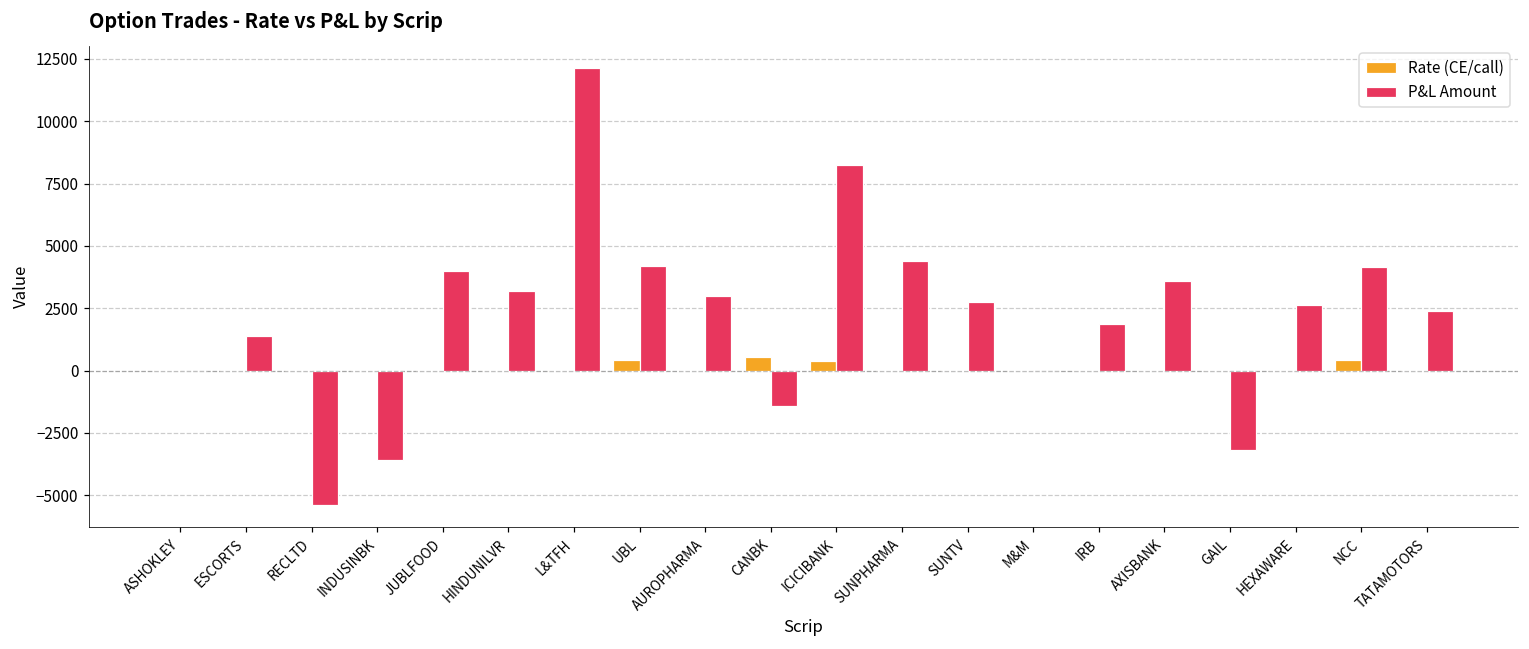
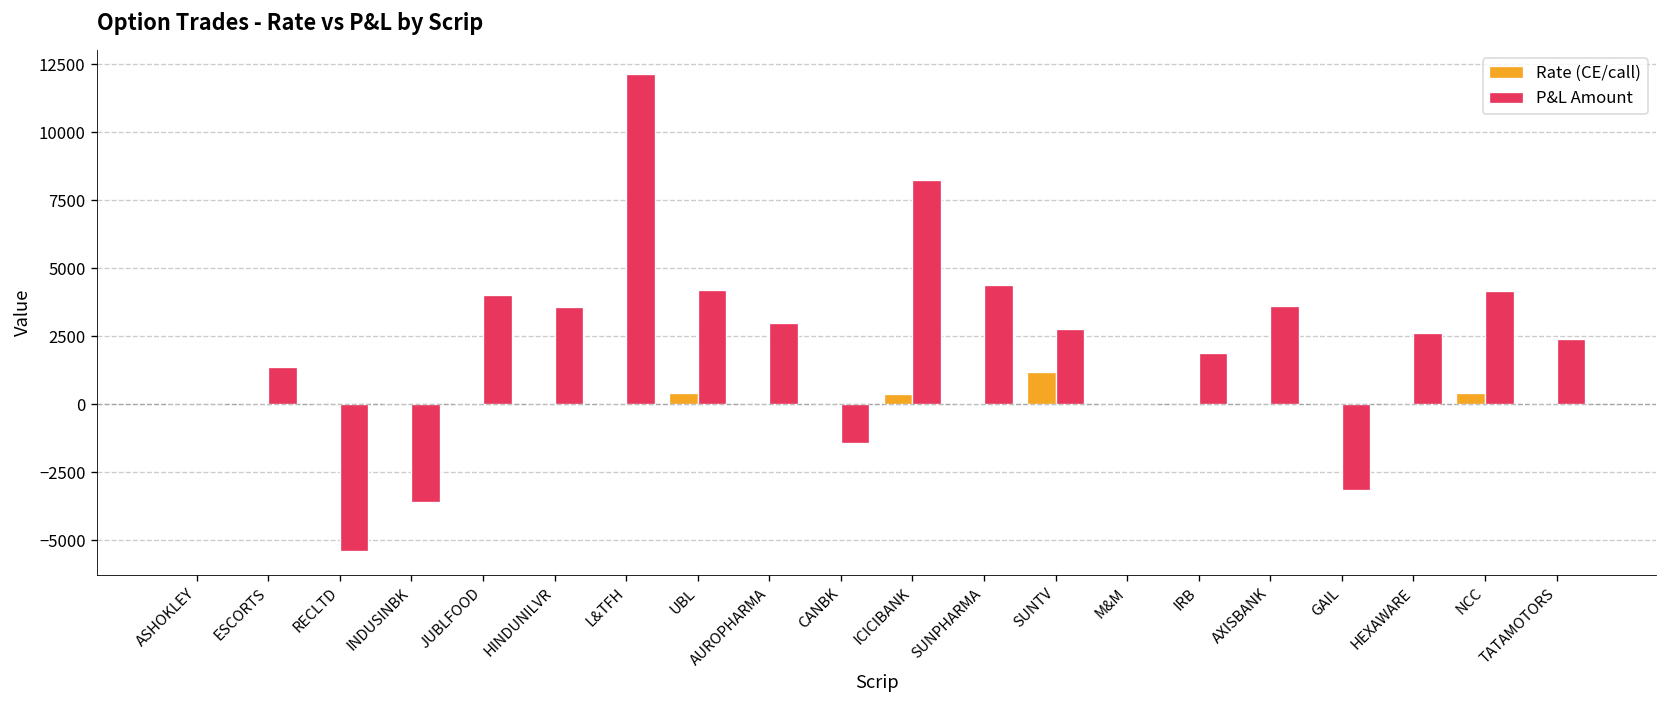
P&L Amount, HINDUNILVR: 3200 -> 3600
Rate (CE/call), CANBK: 500 -> 0
Rate (CE/call), SUNTV: 0 -> 1200
